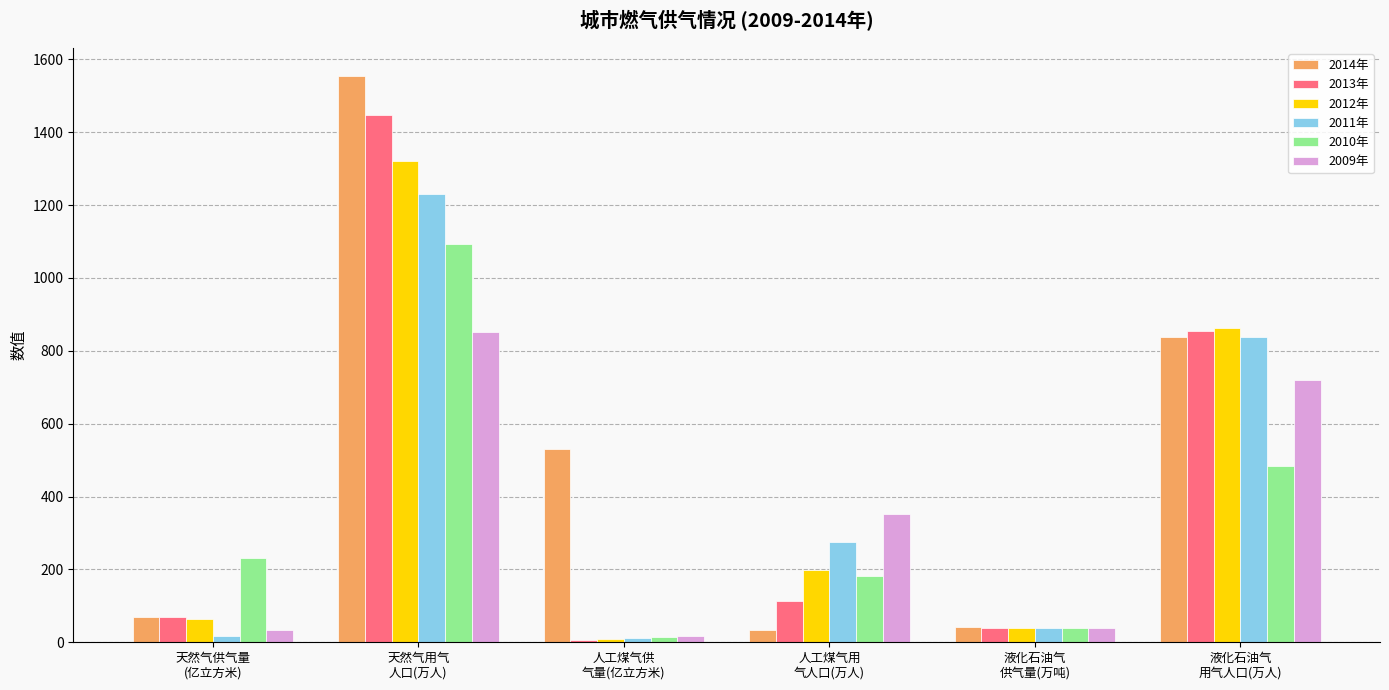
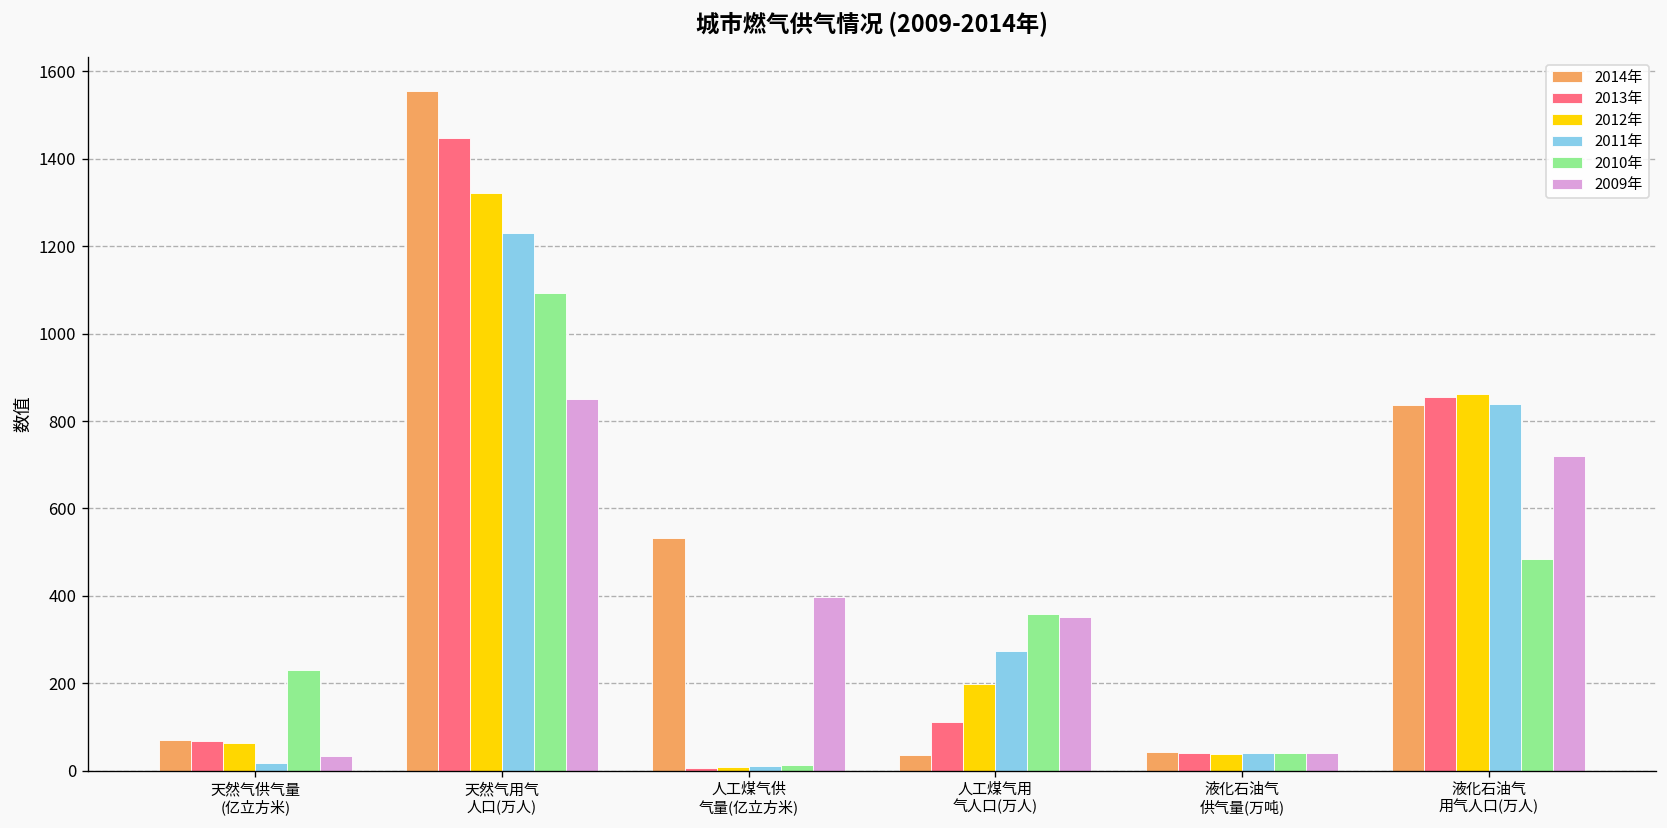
2009年, 人工煤气供 气量(亿立方米): 20 -> 400
2010年, 人工煤气用 气人口(万人): 180 -> 360
